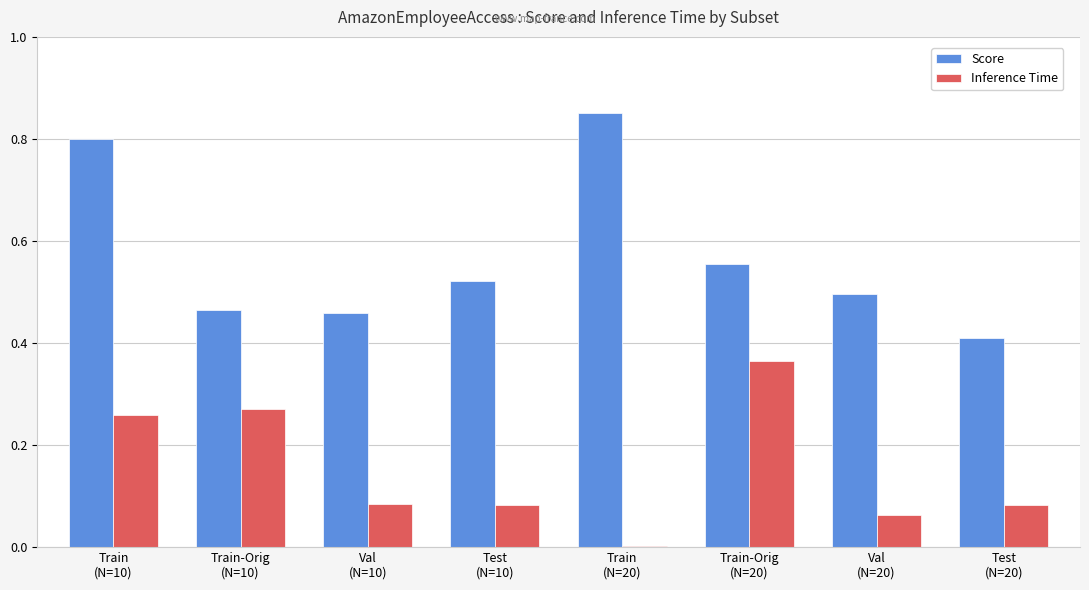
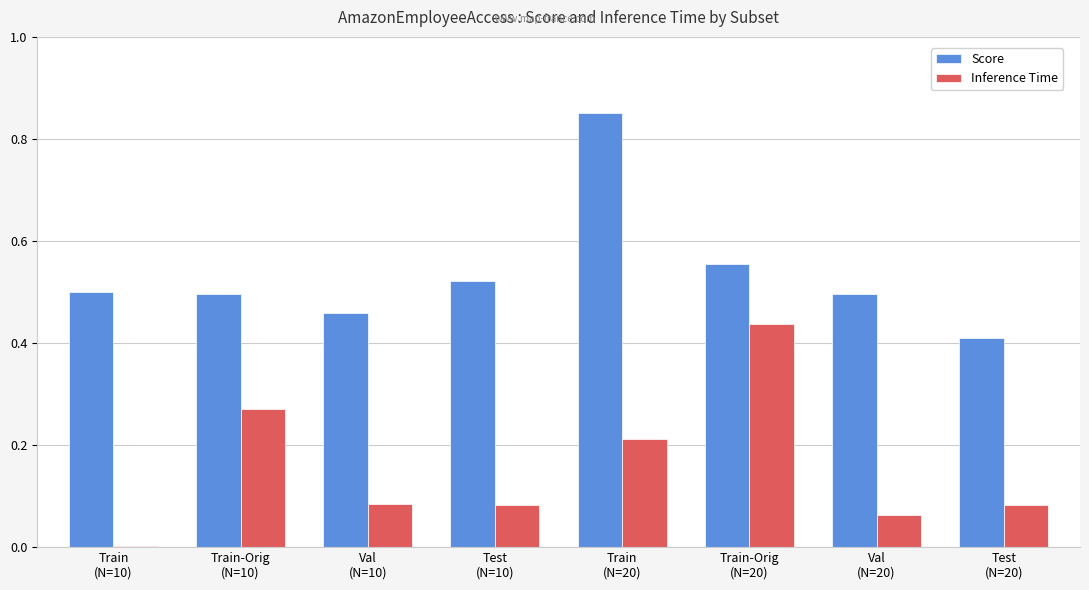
Score, Train (N=10): 0.8 -> 0.5
Inference Time, Train (N=10): 0.26 -> 0.00
Score, Train-Orig (N=10): 0.46 -> 0.50
Inference Time, Train (N=20): 0.00 -> 0.21
Inference Time, Train-Orig (N=20): 0.36 -> 0.44
